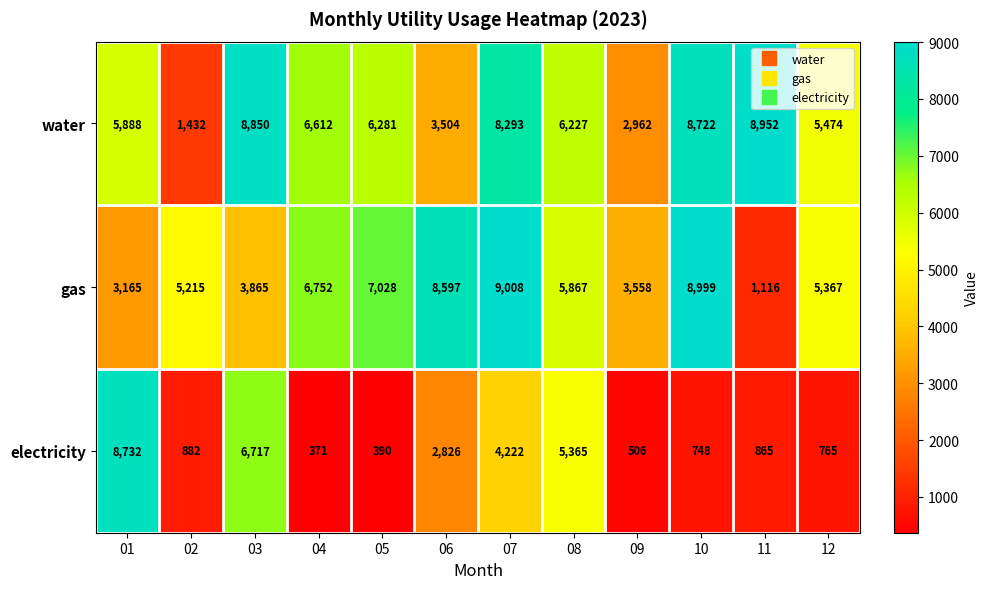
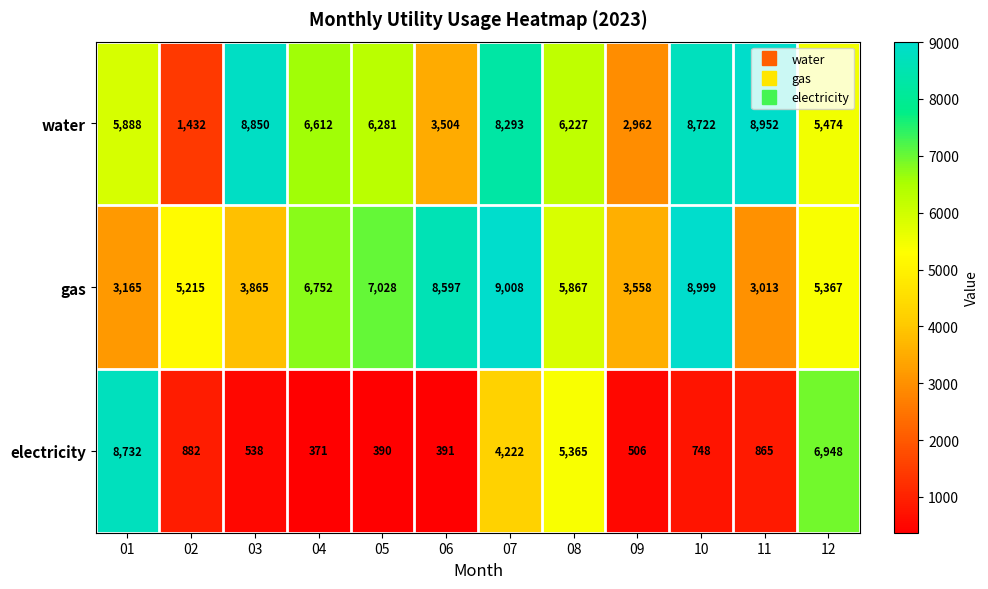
gas, 11: 1,116 -> 3,013
electricity, 03: 6,717 -> 538
electricity, 06: 2,826 -> 391
electricity, 12: 765 -> 6,948
